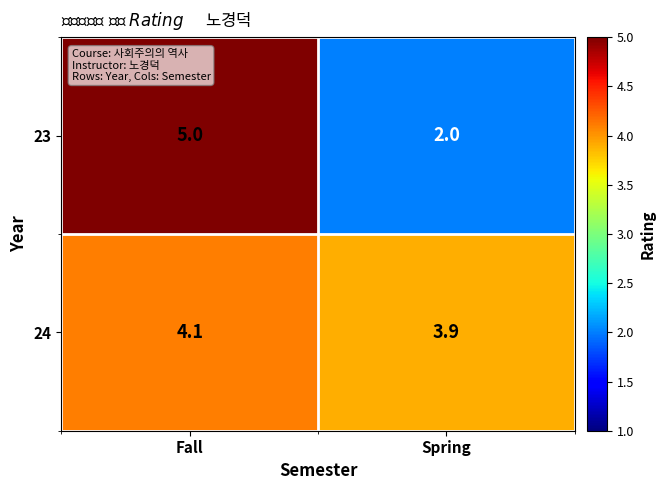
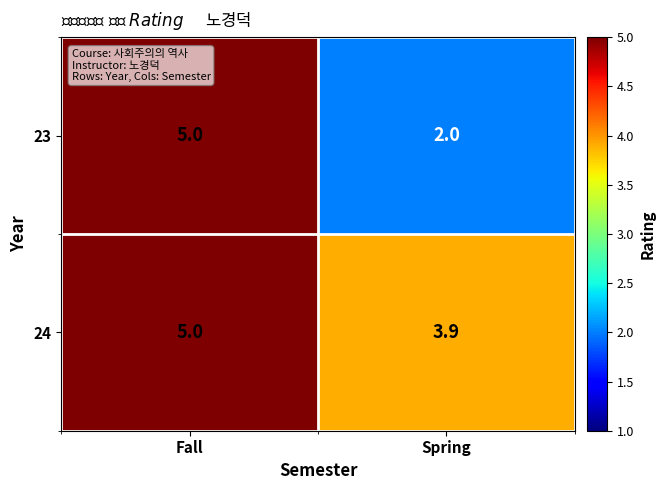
24, Fall: 4.1 -> 5.0
